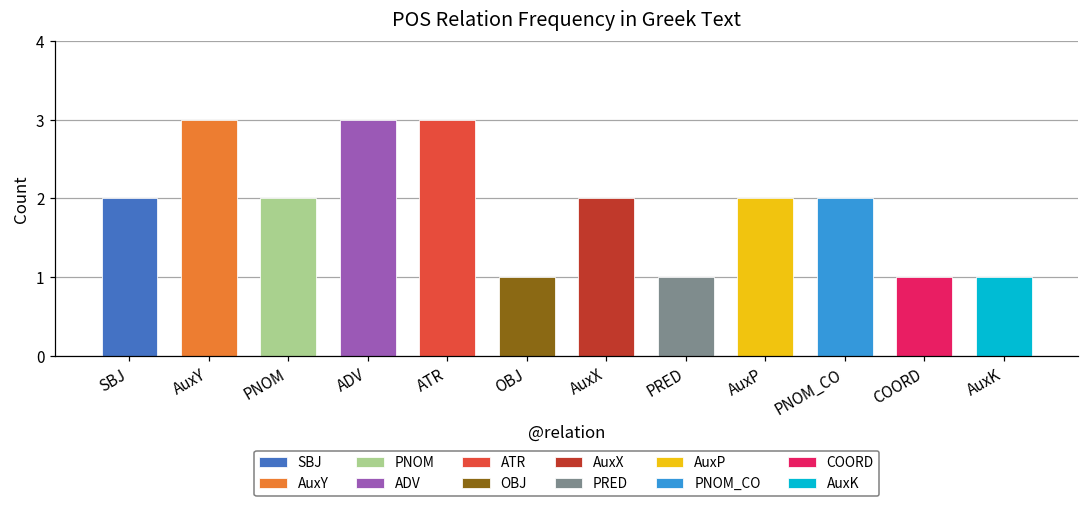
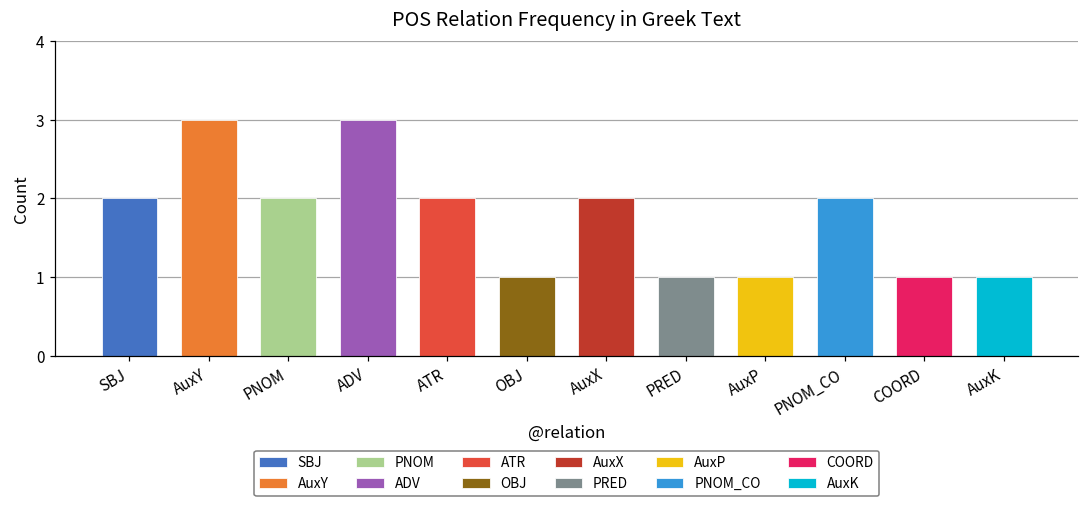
ATR: 3 -> 2
AuxP: 2 -> 1
